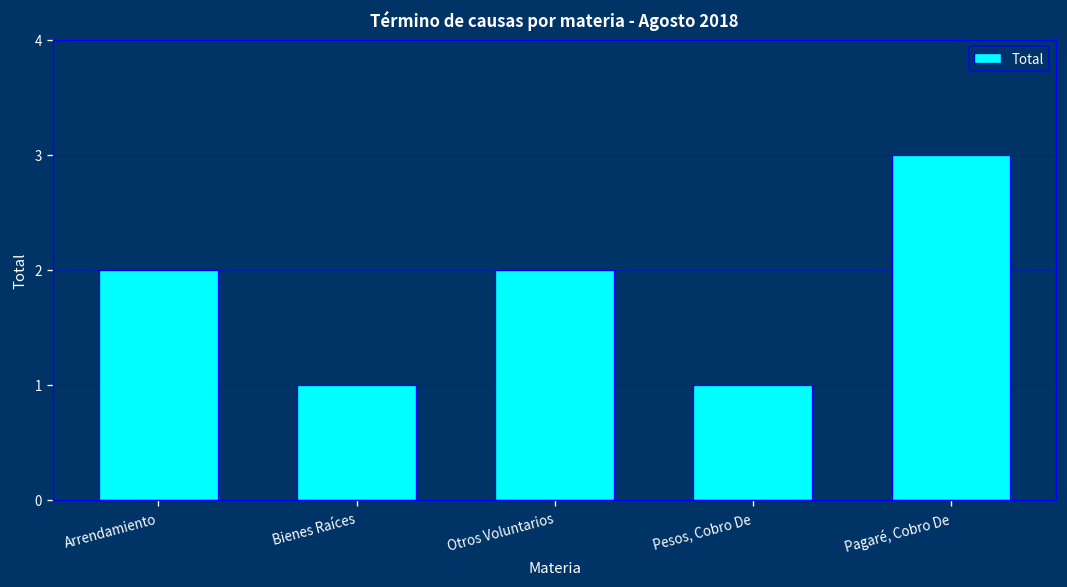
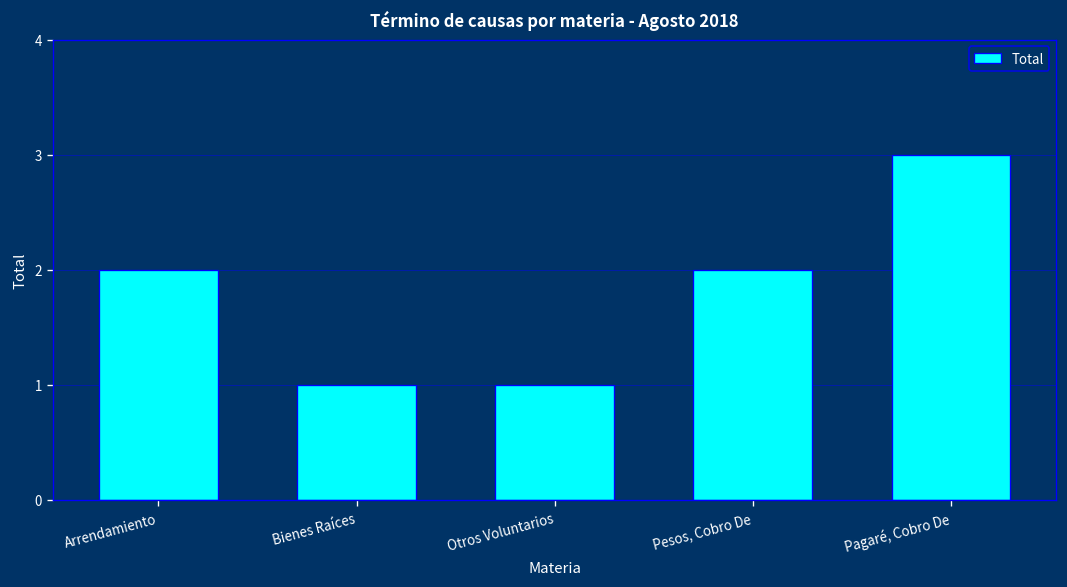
Otros Voluntarios: 2 -> 1
Pesos, Cobro De: 1 -> 2
